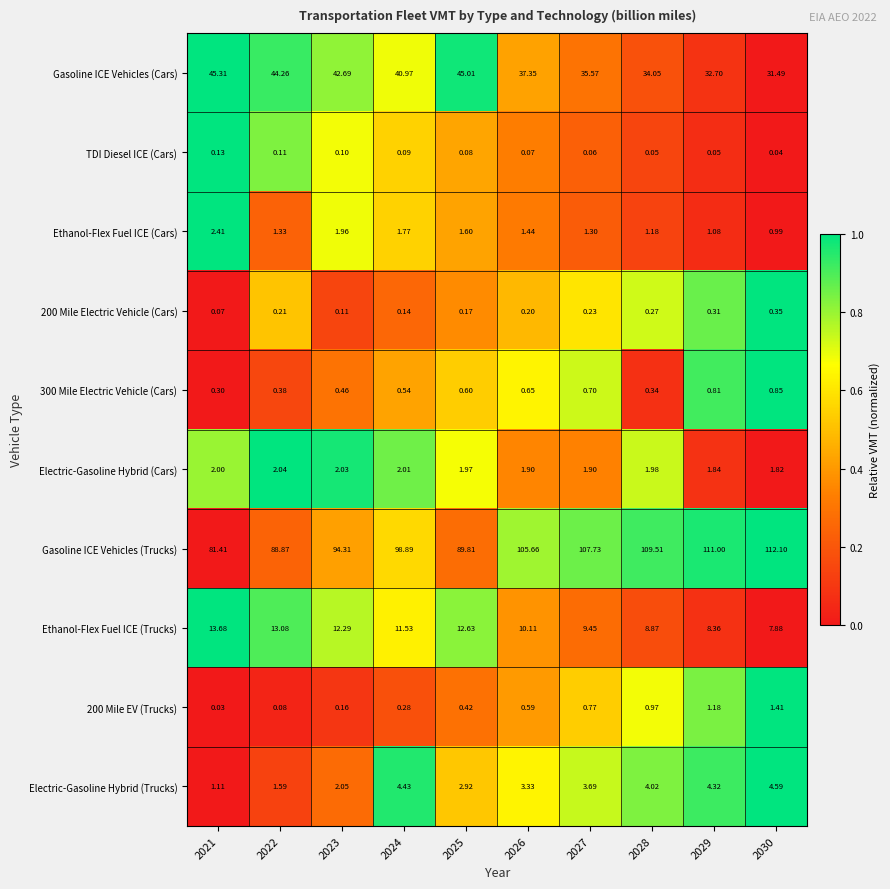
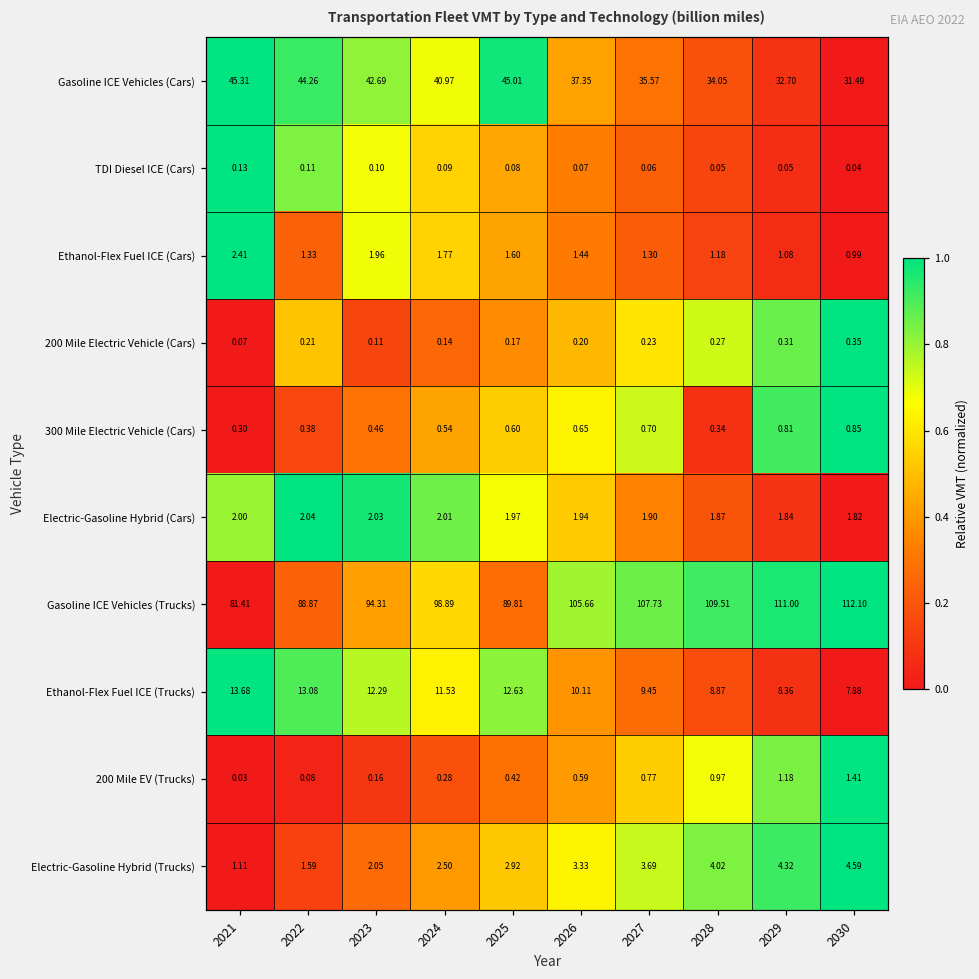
Electric-Gasoline Hybrid (Cars), 2026: 1.90 -> 1.94
Electric-Gasoline Hybrid (Cars), 2028: 1.98 -> 1.87
Electric-Gasoline Hybrid (Trucks), 2024: 4.43 -> 2.50
